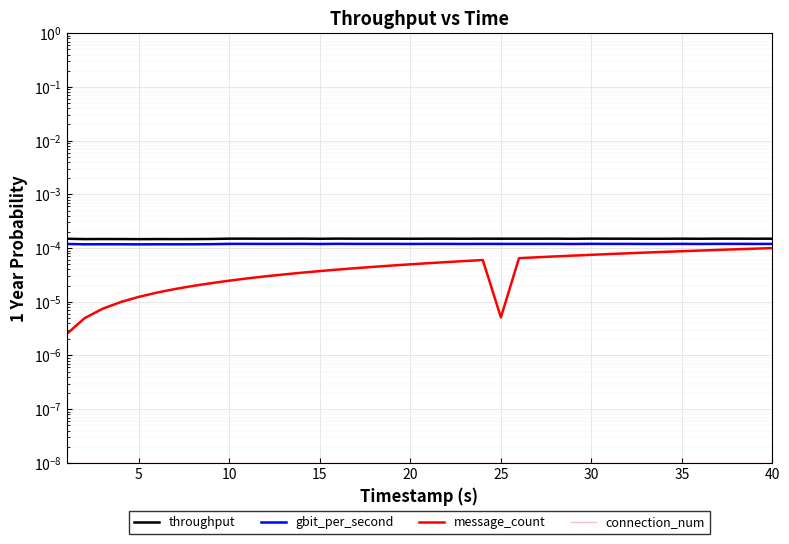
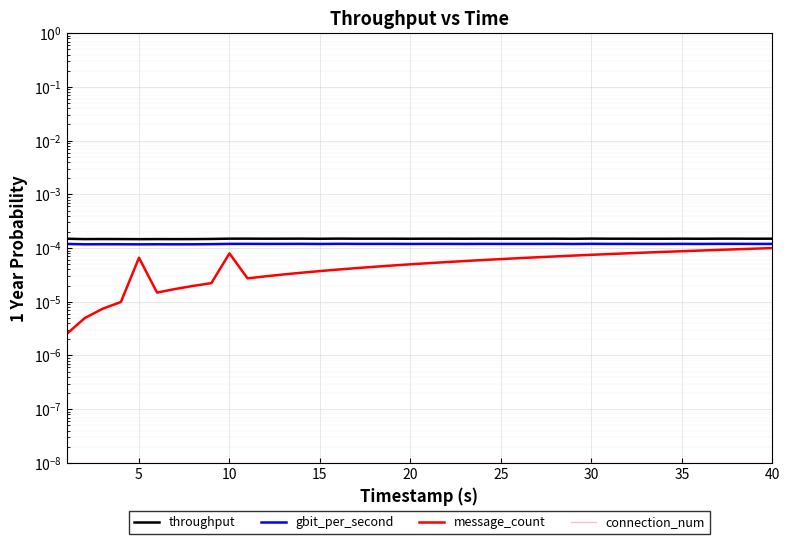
message_count, 5: 0.000012 -> 0.00007
message_count, 10: 0.00002 -> 0.00008
message_count, 25: 0.000005 -> 0.00006
